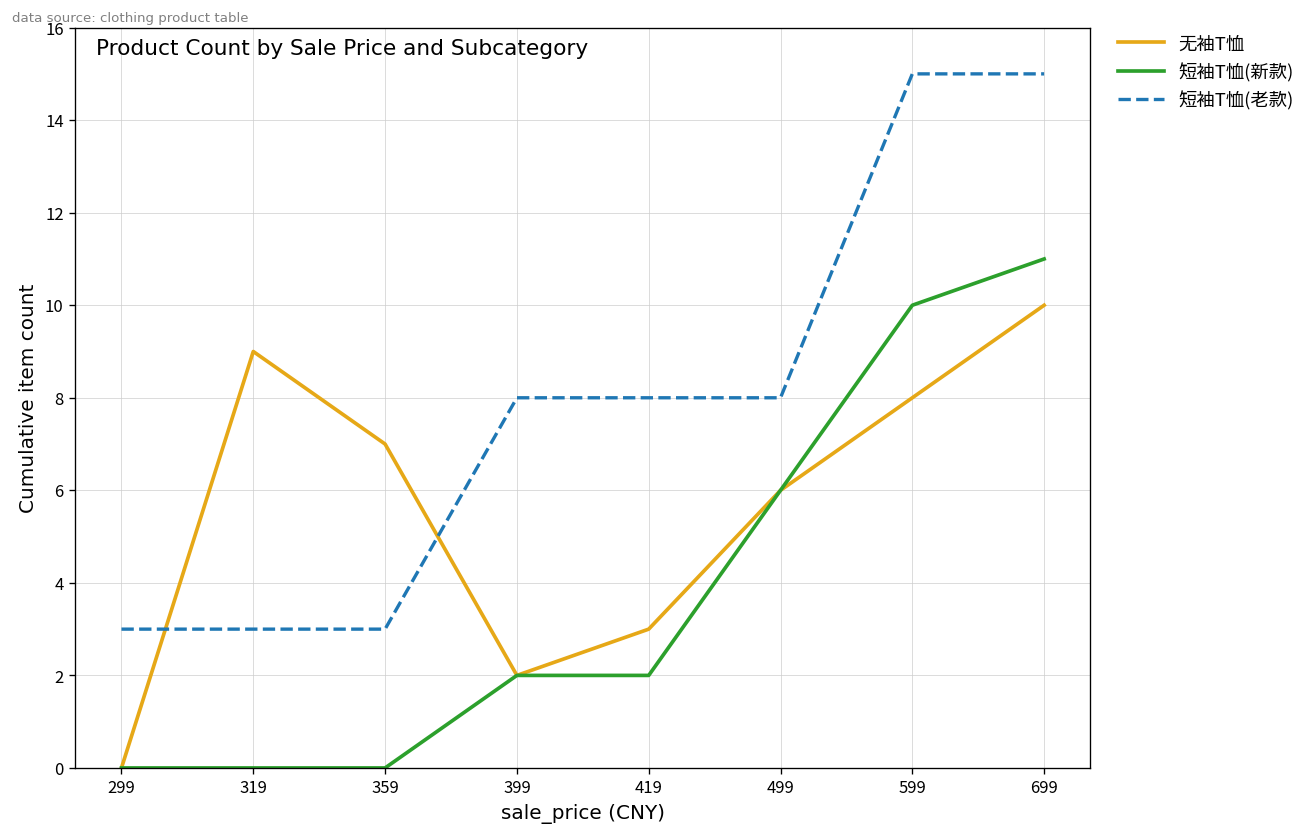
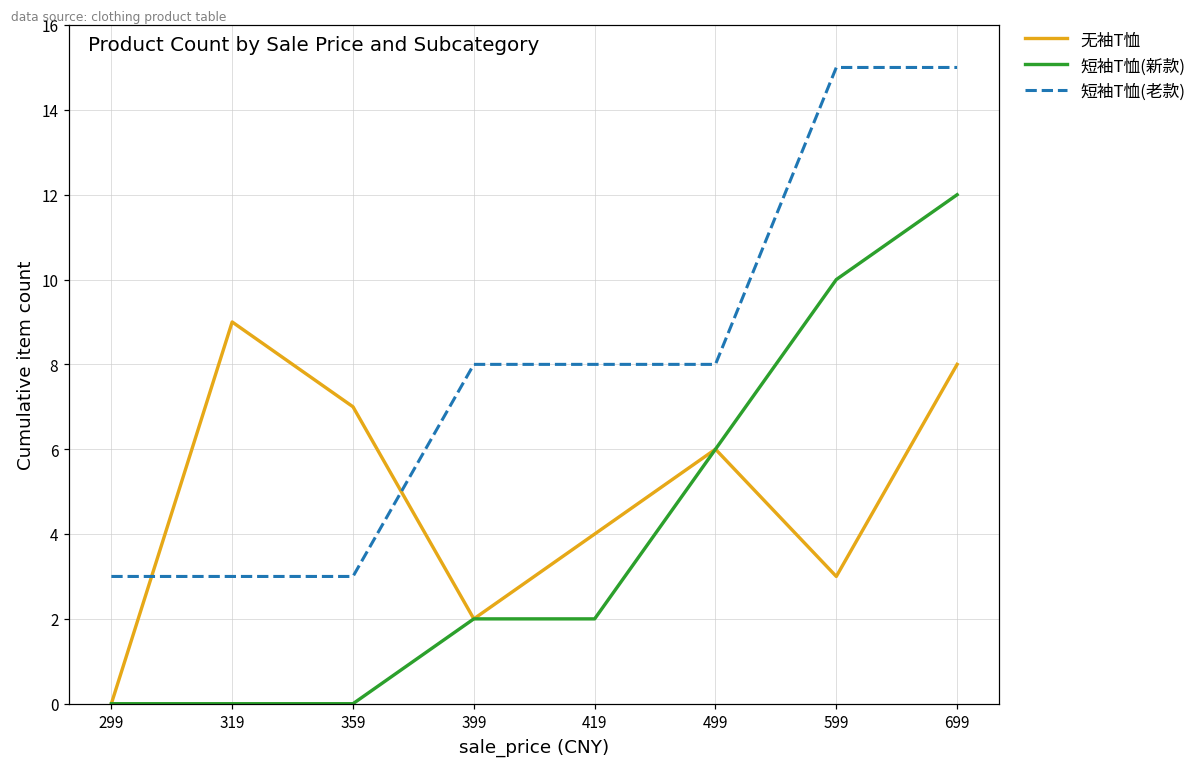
无袖T恤, 419: 3 -> 4
无袖T恤, 599: 8 -> 3
无袖T恤, 699: 10 -> 8
短袖T恤(新款), 699: 11 -> 12
